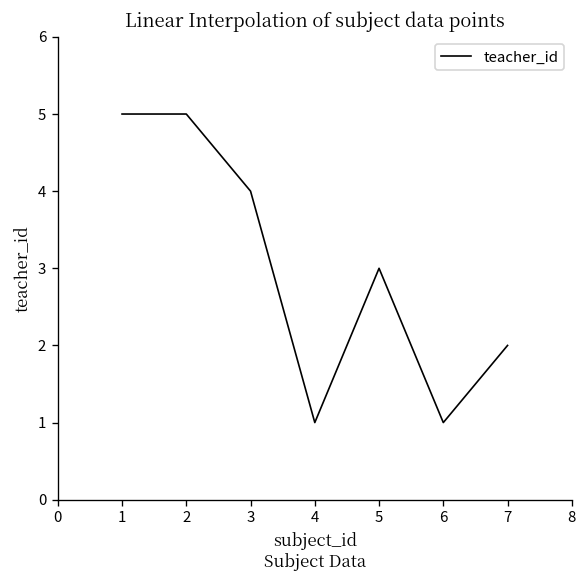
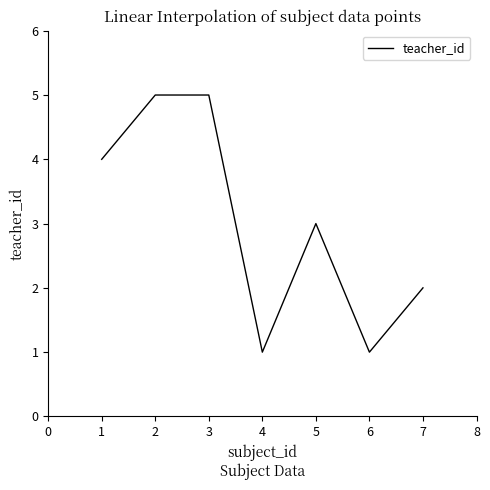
1: 5 -> 4
3: 4 -> 5
